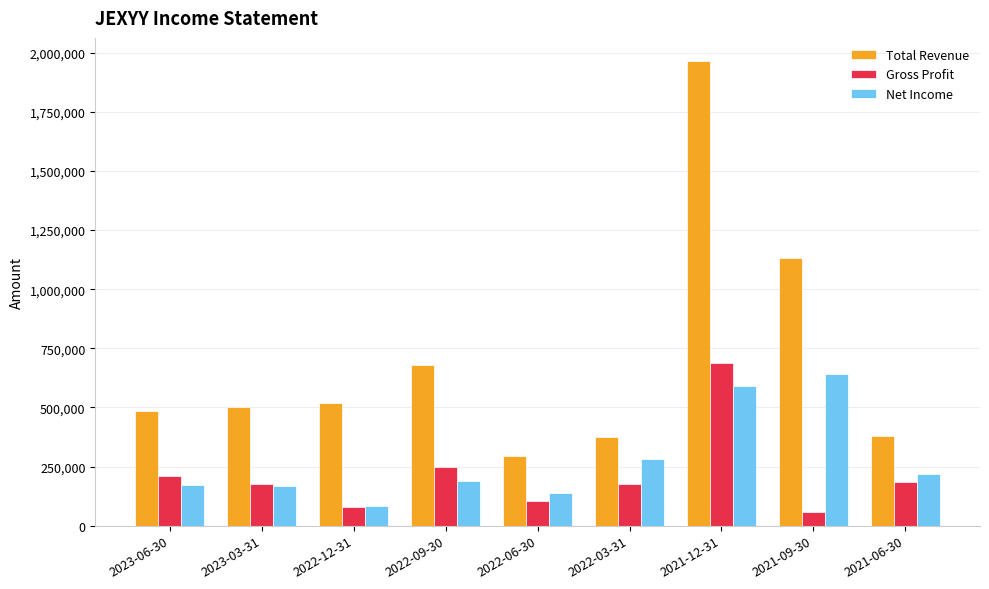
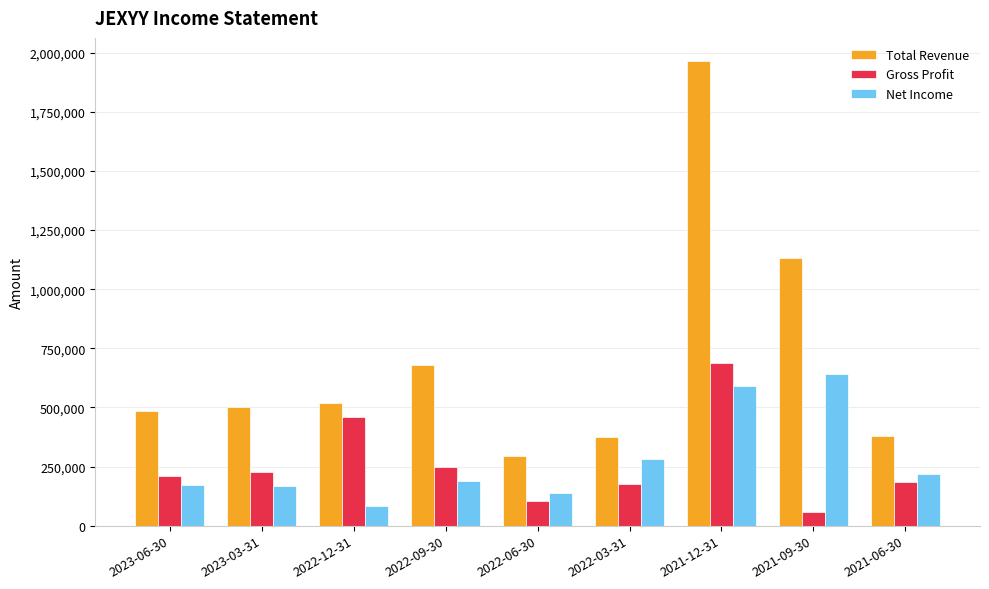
Gross Profit, 2023-03-31: 180,000 -> 230,000
Gross Profit, 2022-12-31: 80,000 -> 460,000
